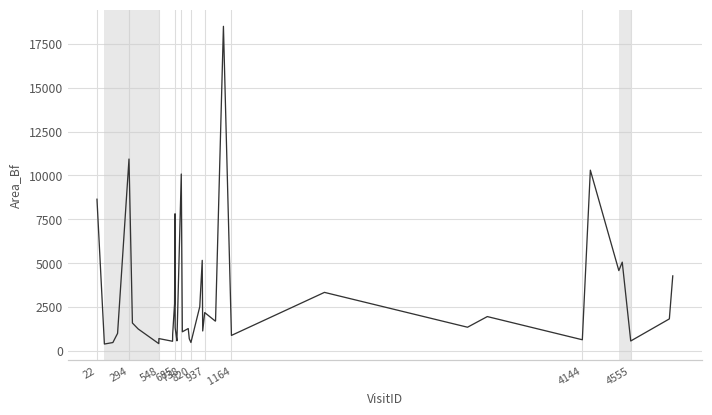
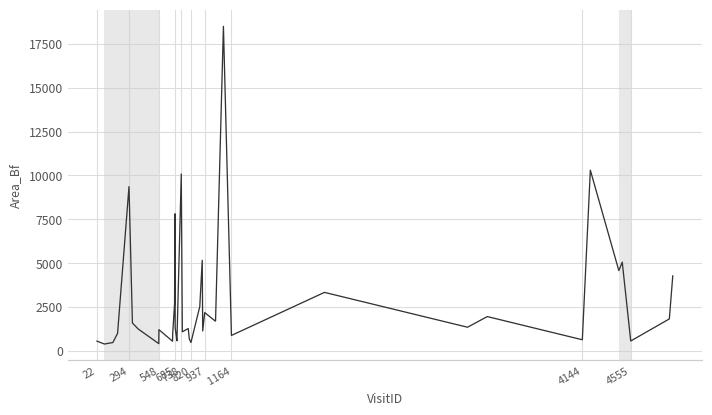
22: 8600 -> 500
294: 10900 -> 9400
548: 700 -> 1200
